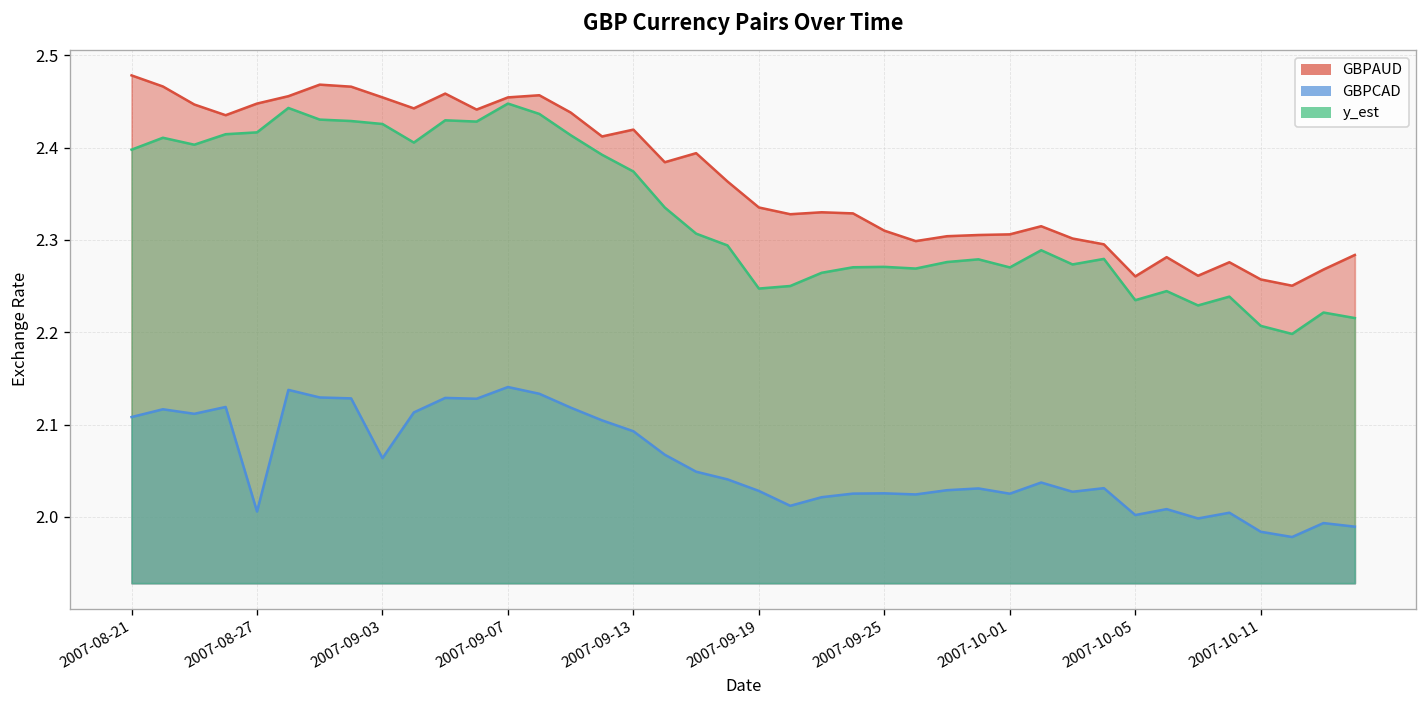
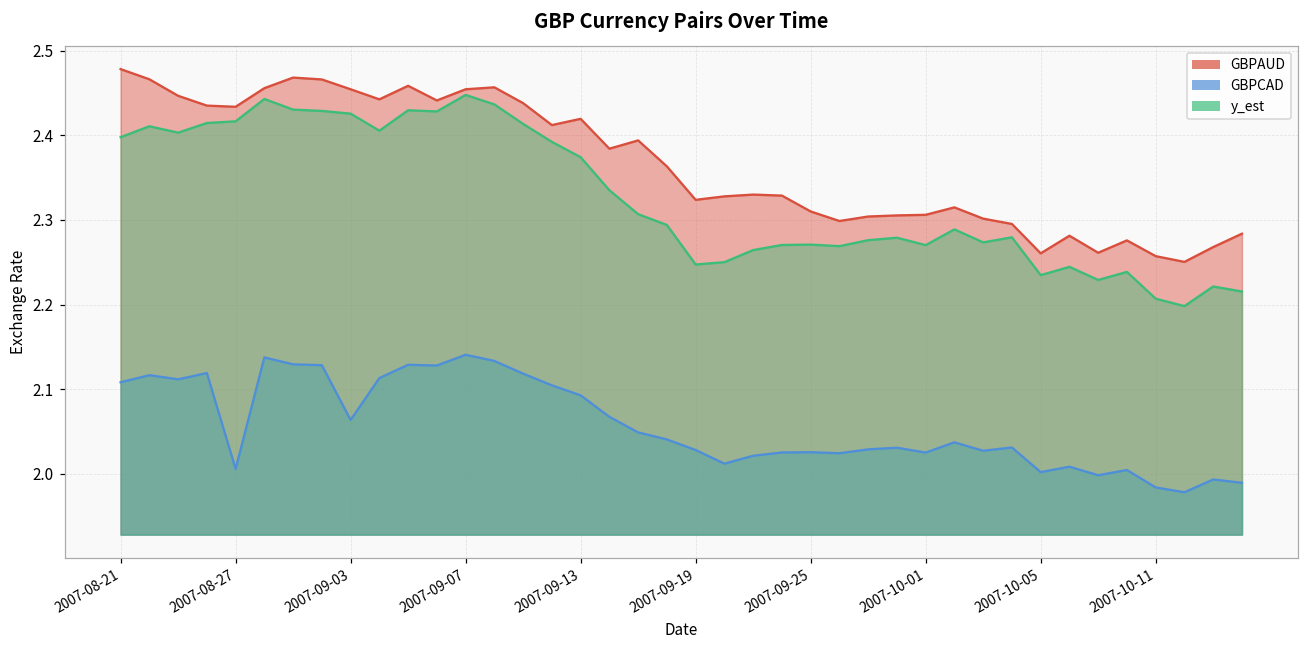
GBPAUD, 2007-08-27: 2.45 -> 2.43
GBPAUD, 2007-09-19: 2.34 -> 2.32
